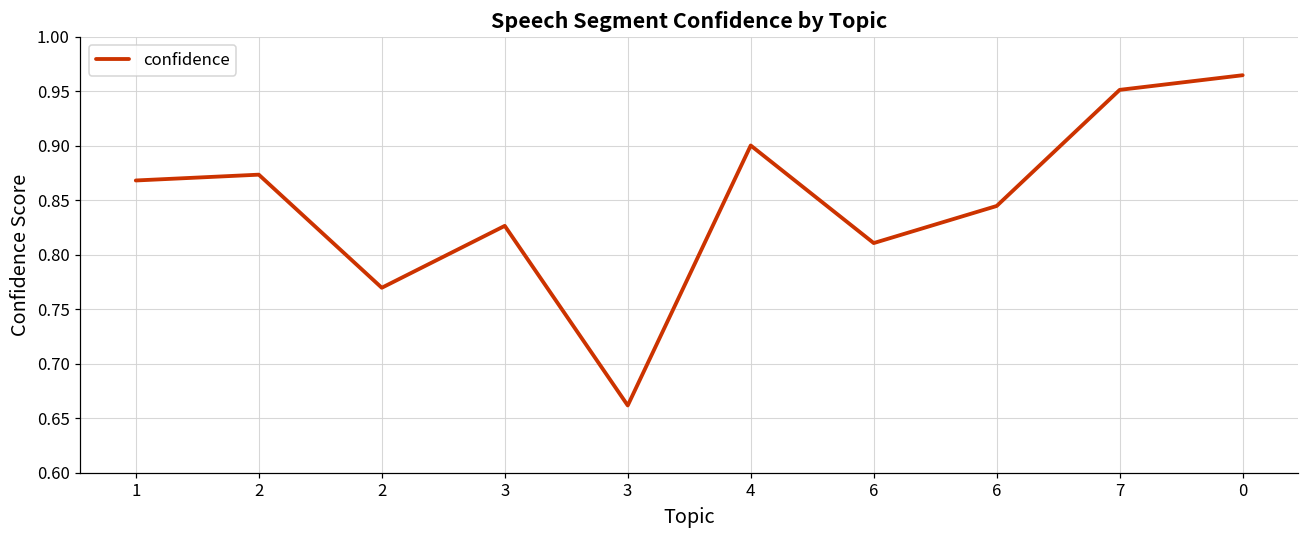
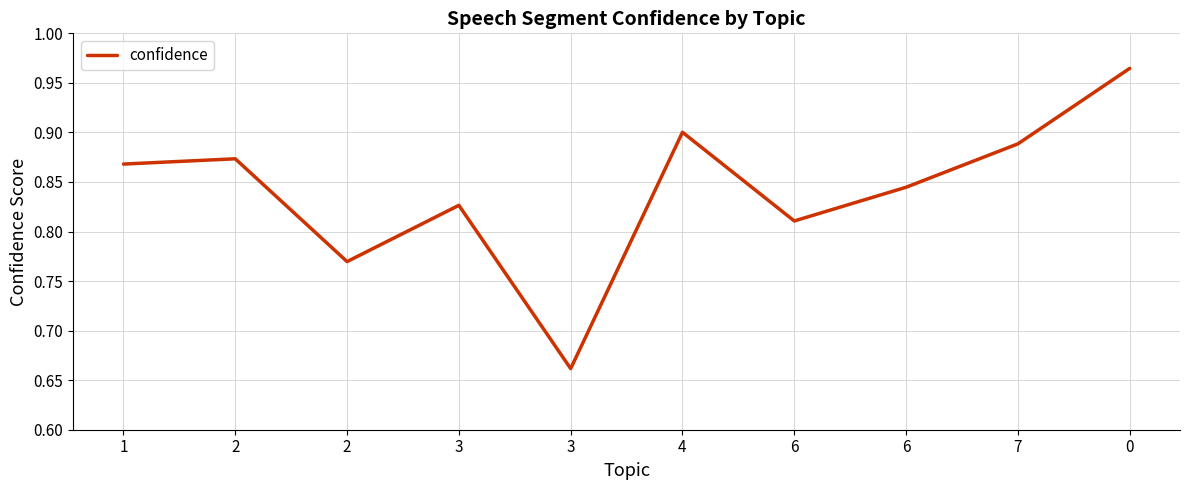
7: 0.95 -> 0.89
